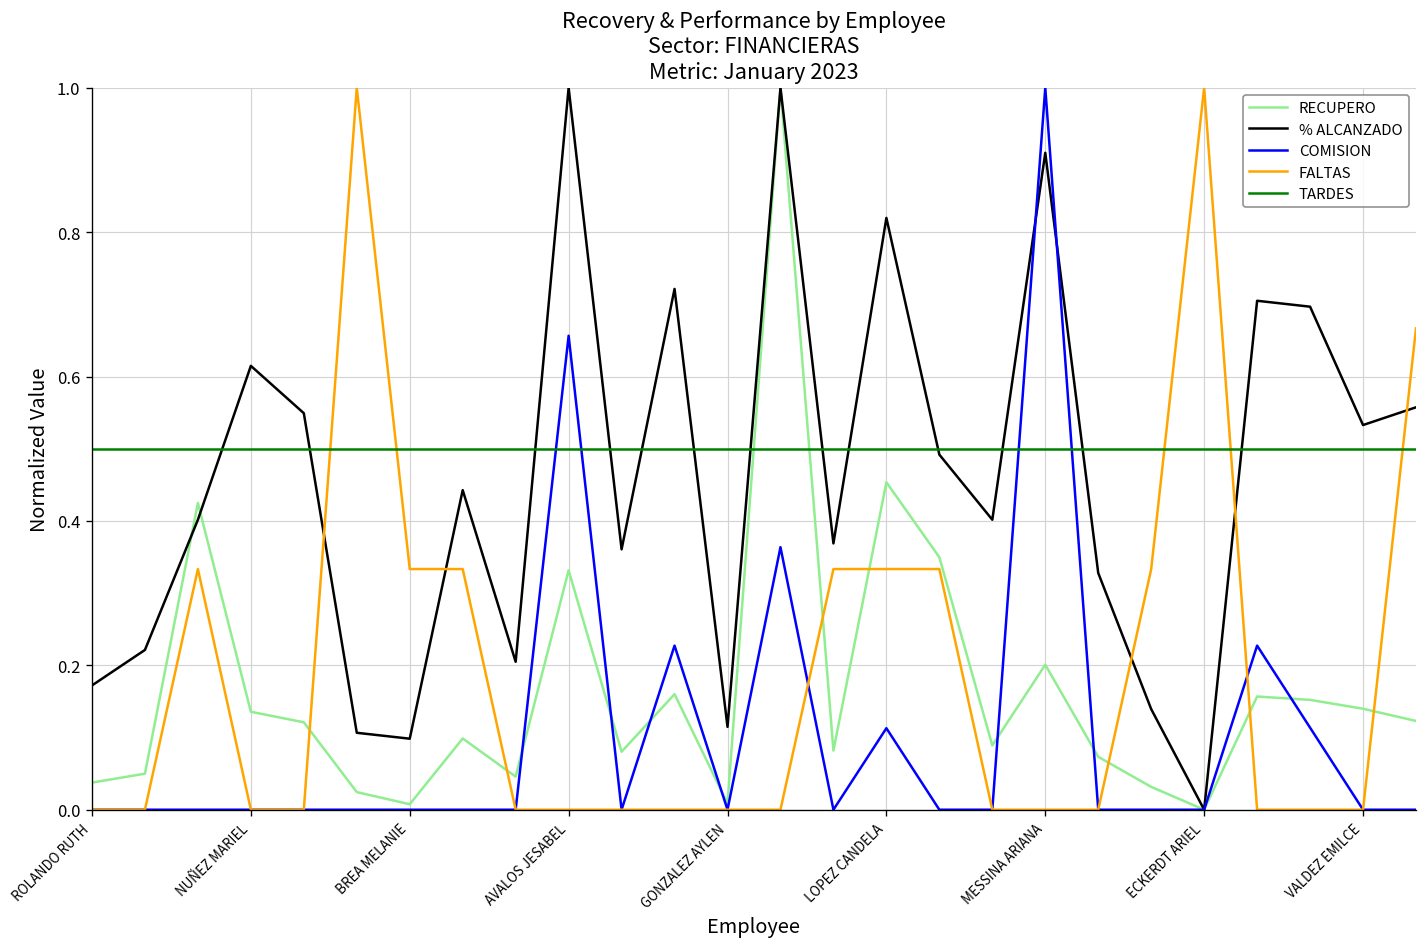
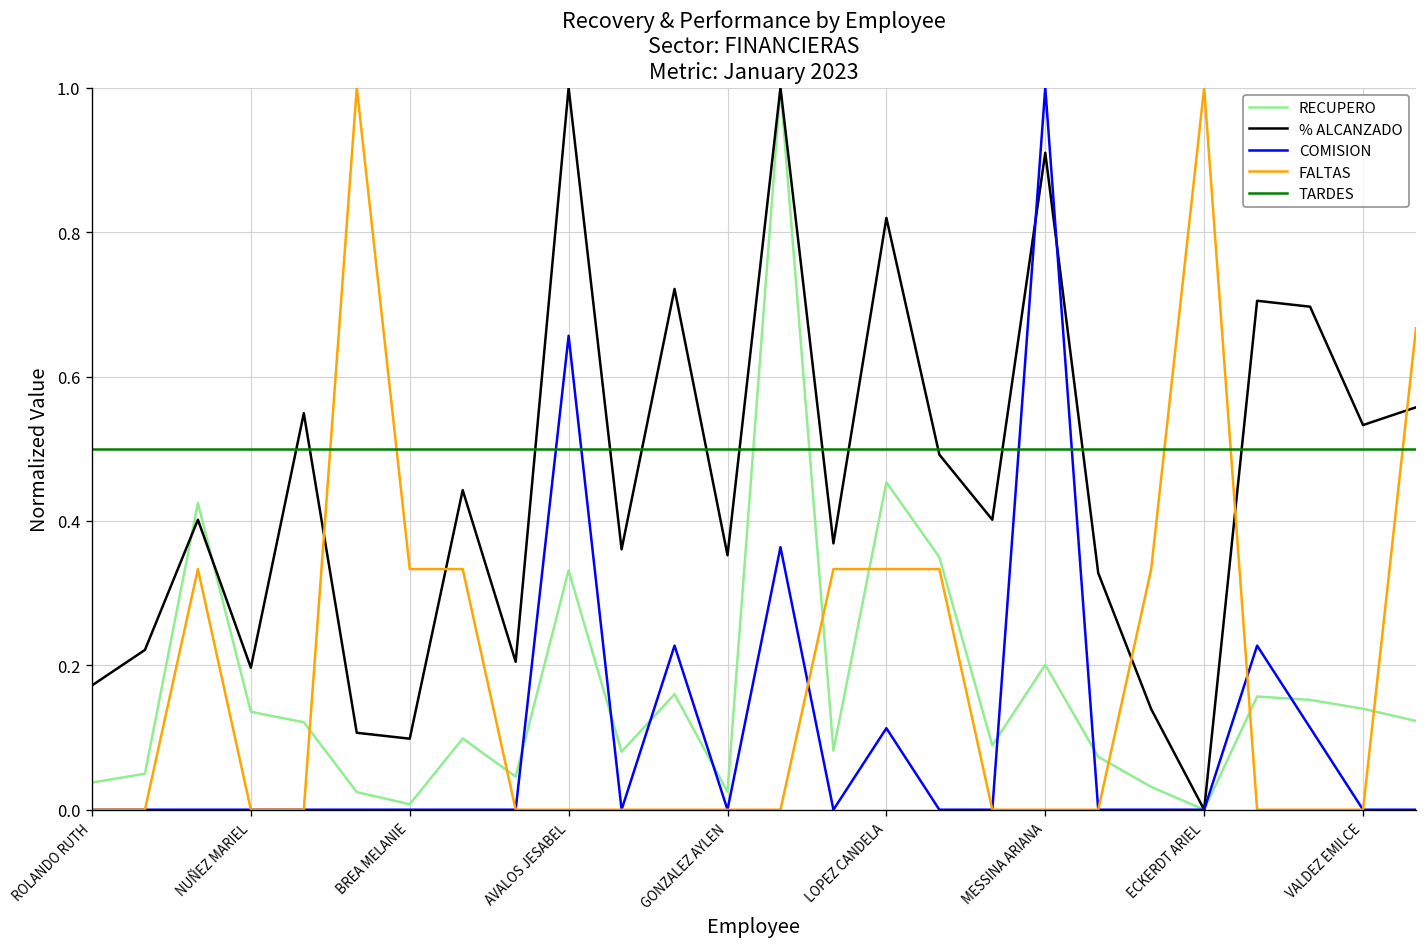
% ALCANZADO, NUÑEZ MARIEL: 0.61 -> 0.20
RECUPERO, GONZALEZ AYLEN: 0.01 -> 0.02
% ALCANZADO, GONZALEZ AYLEN: 0.11 -> 0.35
